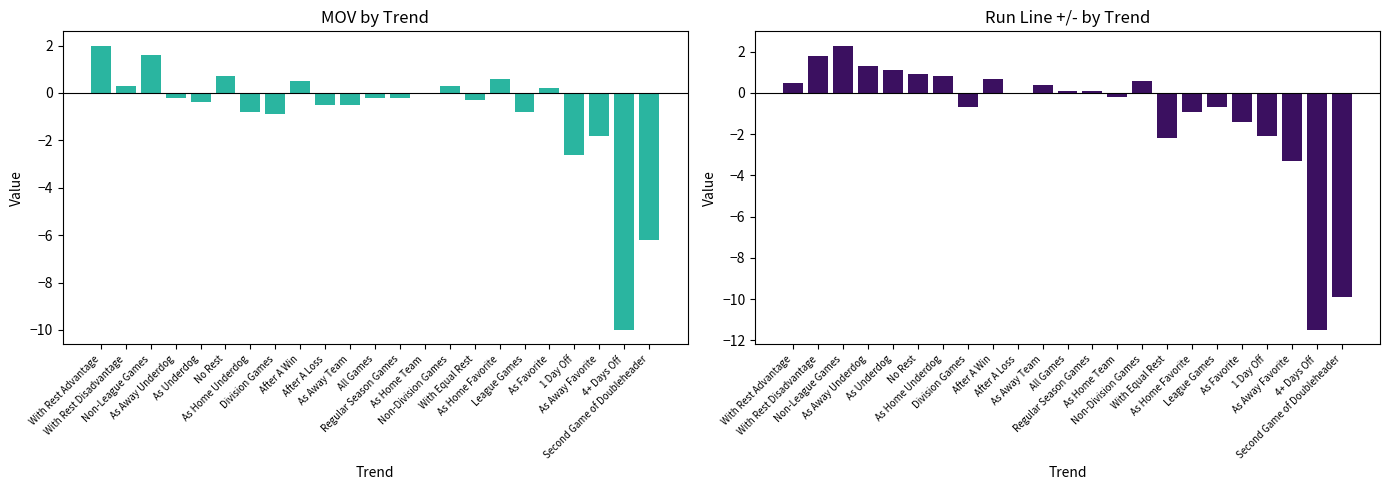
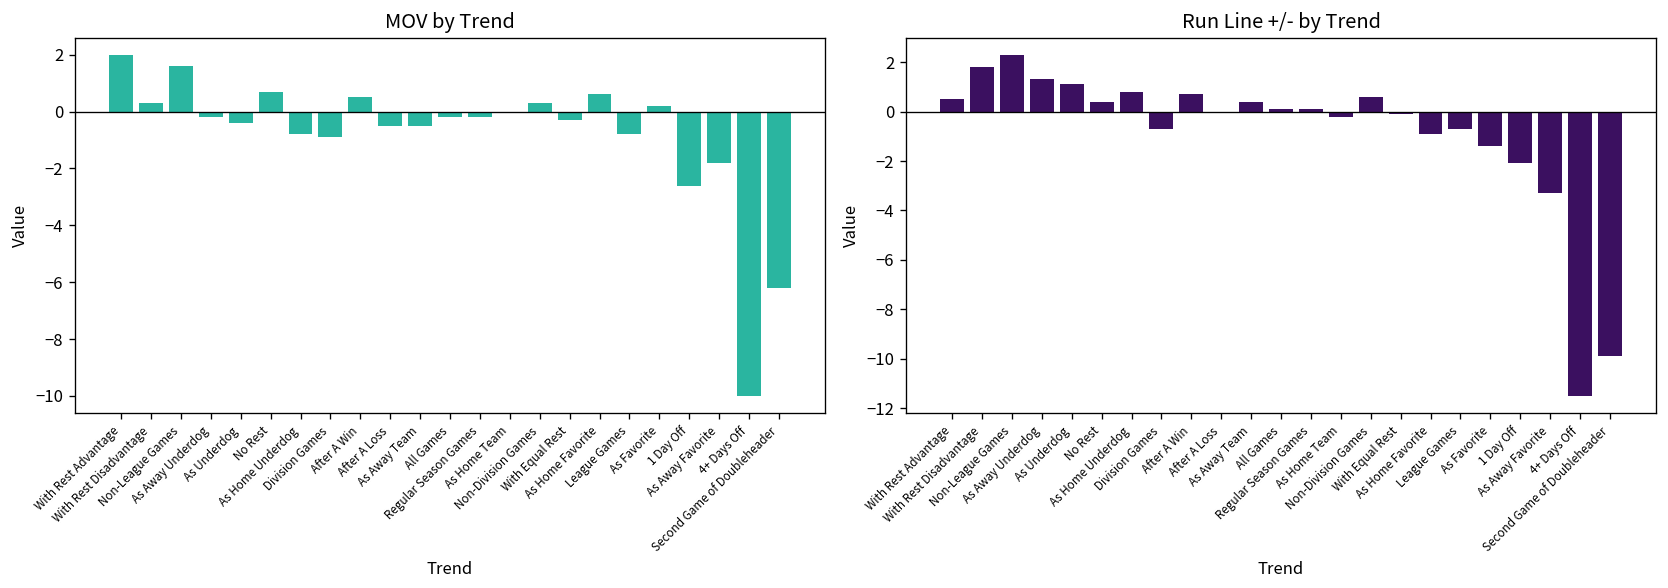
Run Line +/- by Trend, No Rest: 0.9 -> 0.4
Run Line +/- by Trend, With Equal Rest: -2.2 -> -0.1
